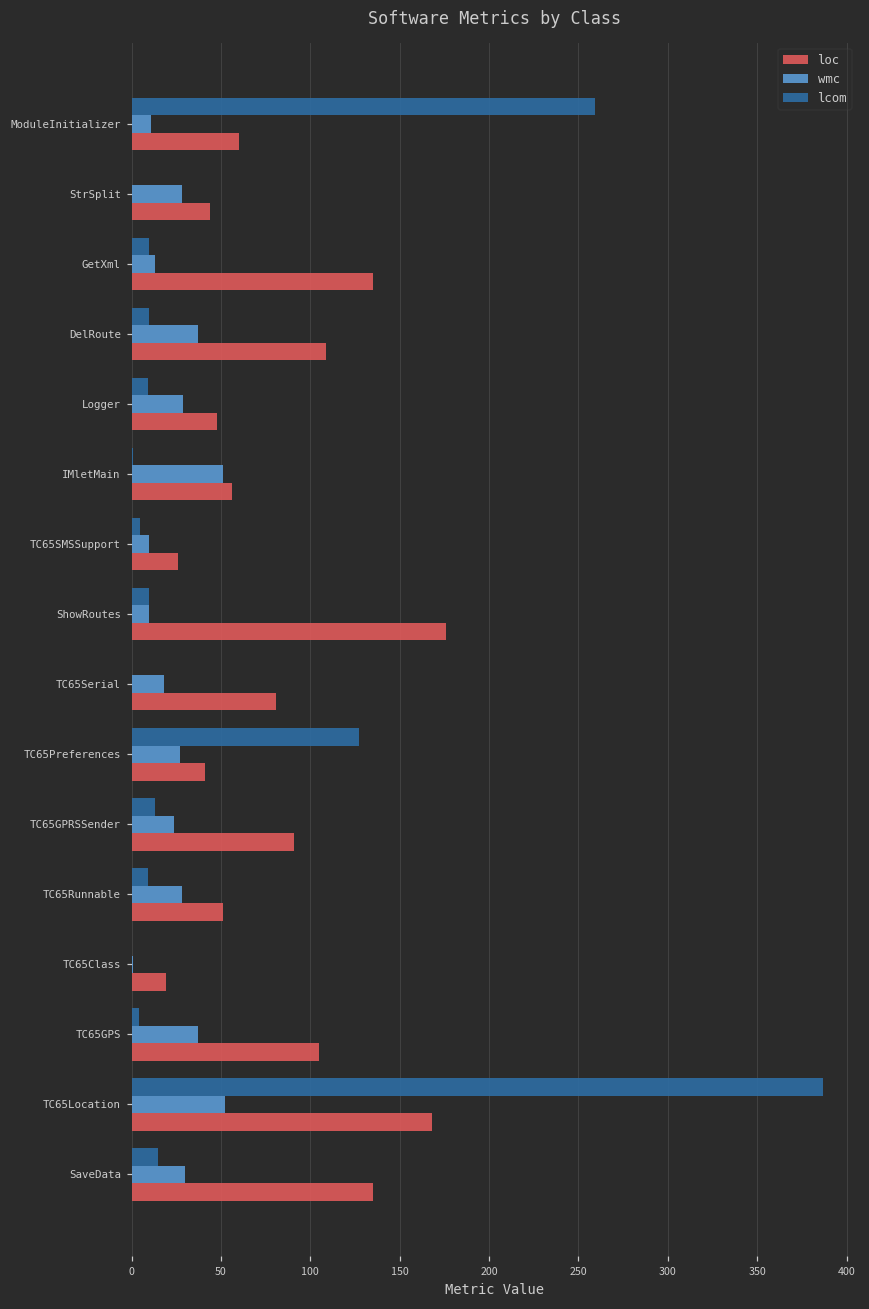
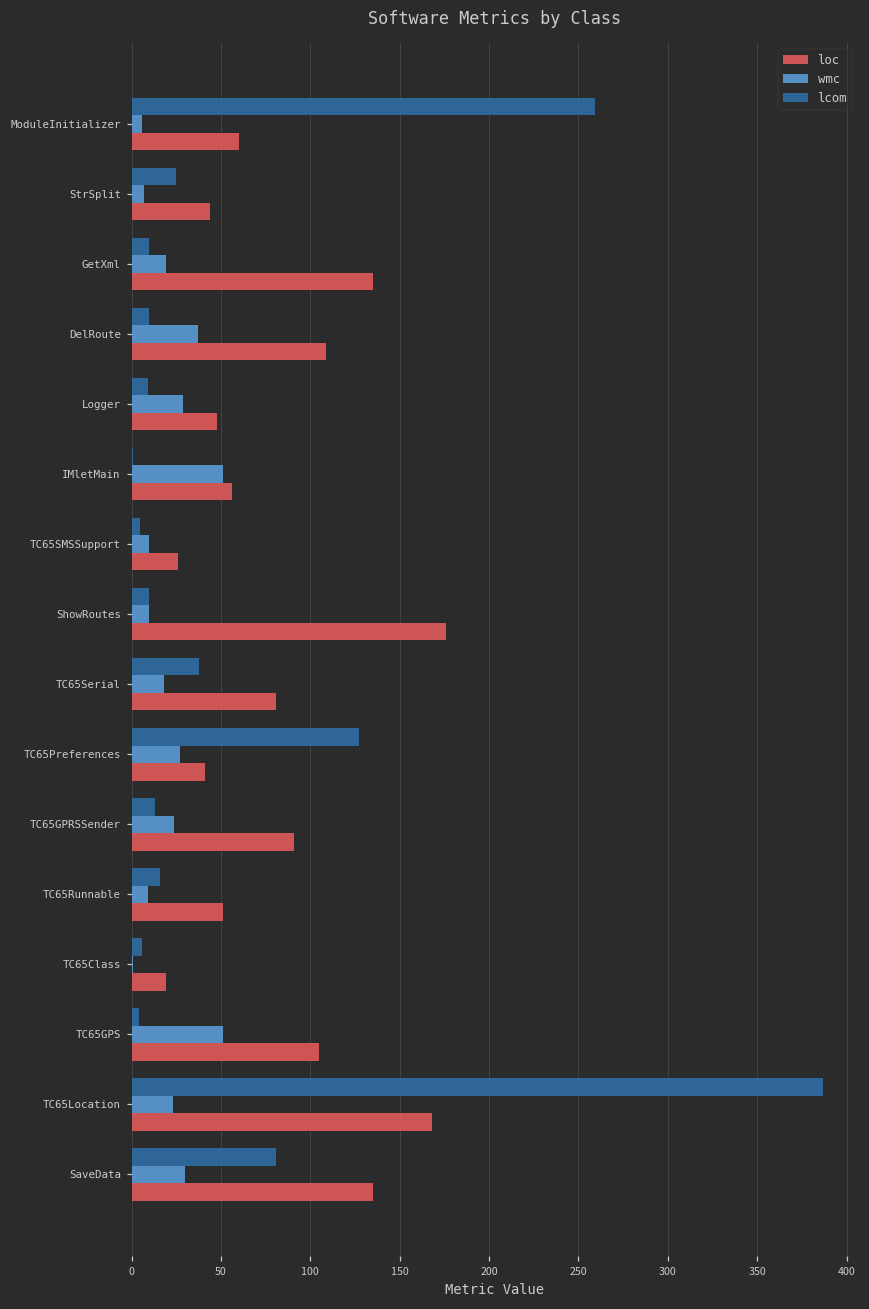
wmc, ModuleInitializer: 11 -> 6
lcom, StrSplit: 0 -> 25
wmc, StrSplit: 28 -> 7
wmc, GetXml: 13 -> 19
lcom, TC65Serial: 0 -> 38
lcom, TC65Runnable: 9 -> 16
wmc, TC65Runnable: 28 -> 9
lcom, TC65Class: 0 -> 6
wmc, TC65GPS: 37 -> 51
wmc, TC65Location: 52 -> 23
lcom, SaveData: 15 -> 81
